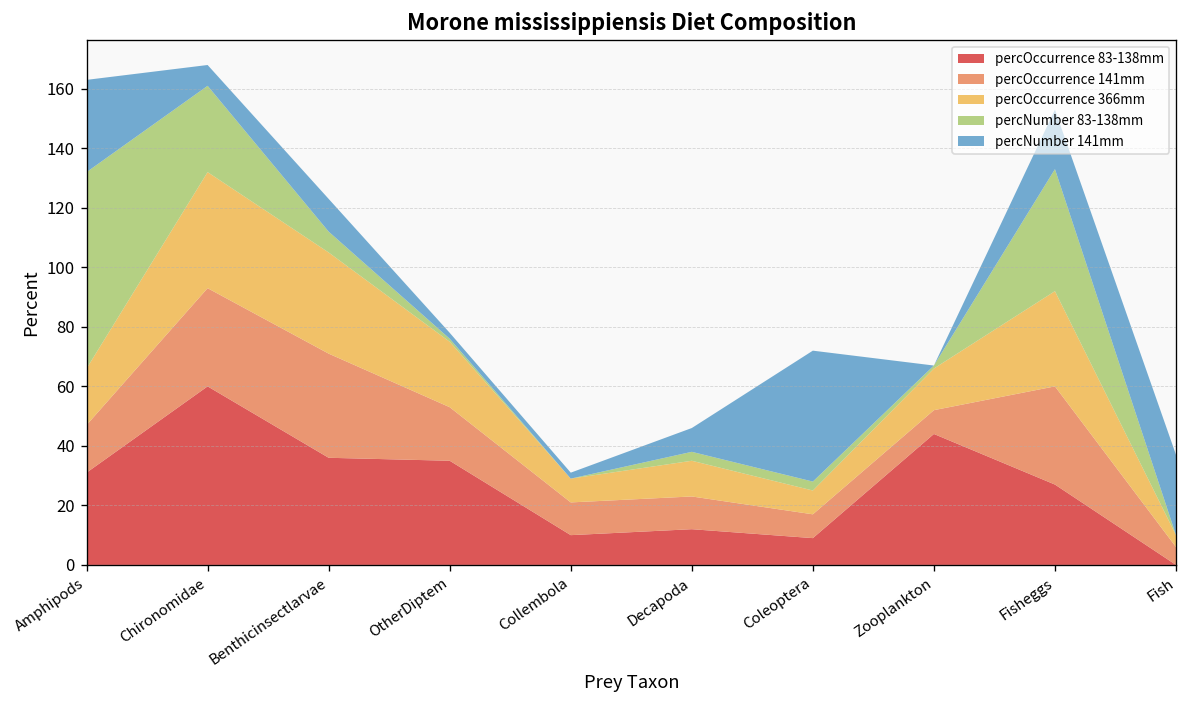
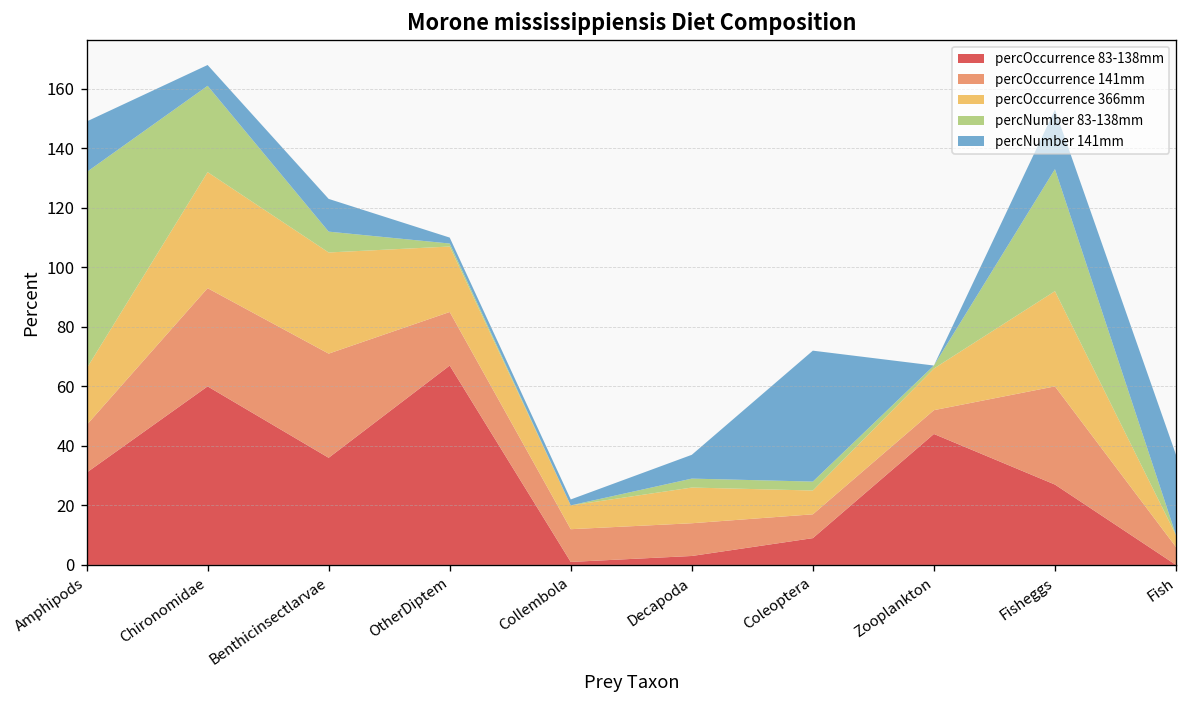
percNumber 141mm, Amphipods: 31 -> 17
percOccurrence 83-138mm, OtherDiptem: 35 -> 67
percOccurrence 83-138mm, Collembola: 10 -> 1
percOccurrence 83-138mm, Decapoda: 12 -> 3
